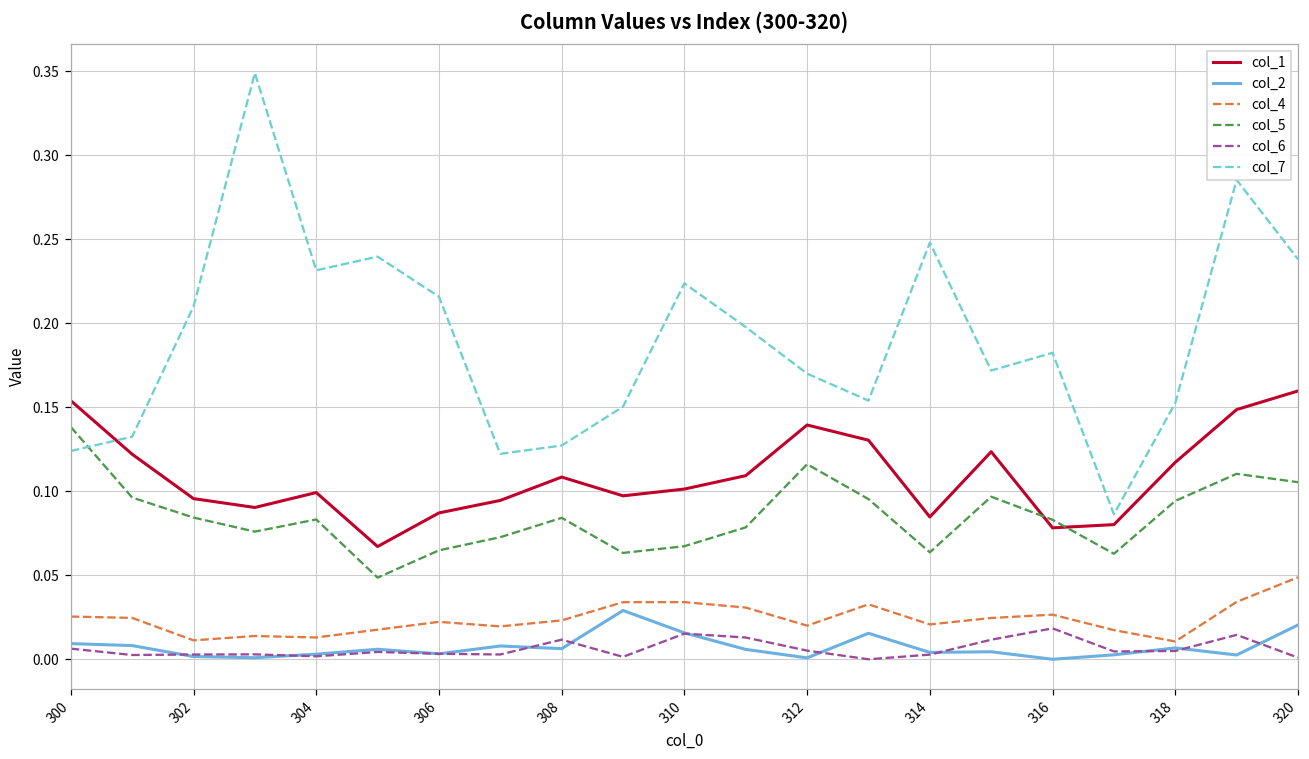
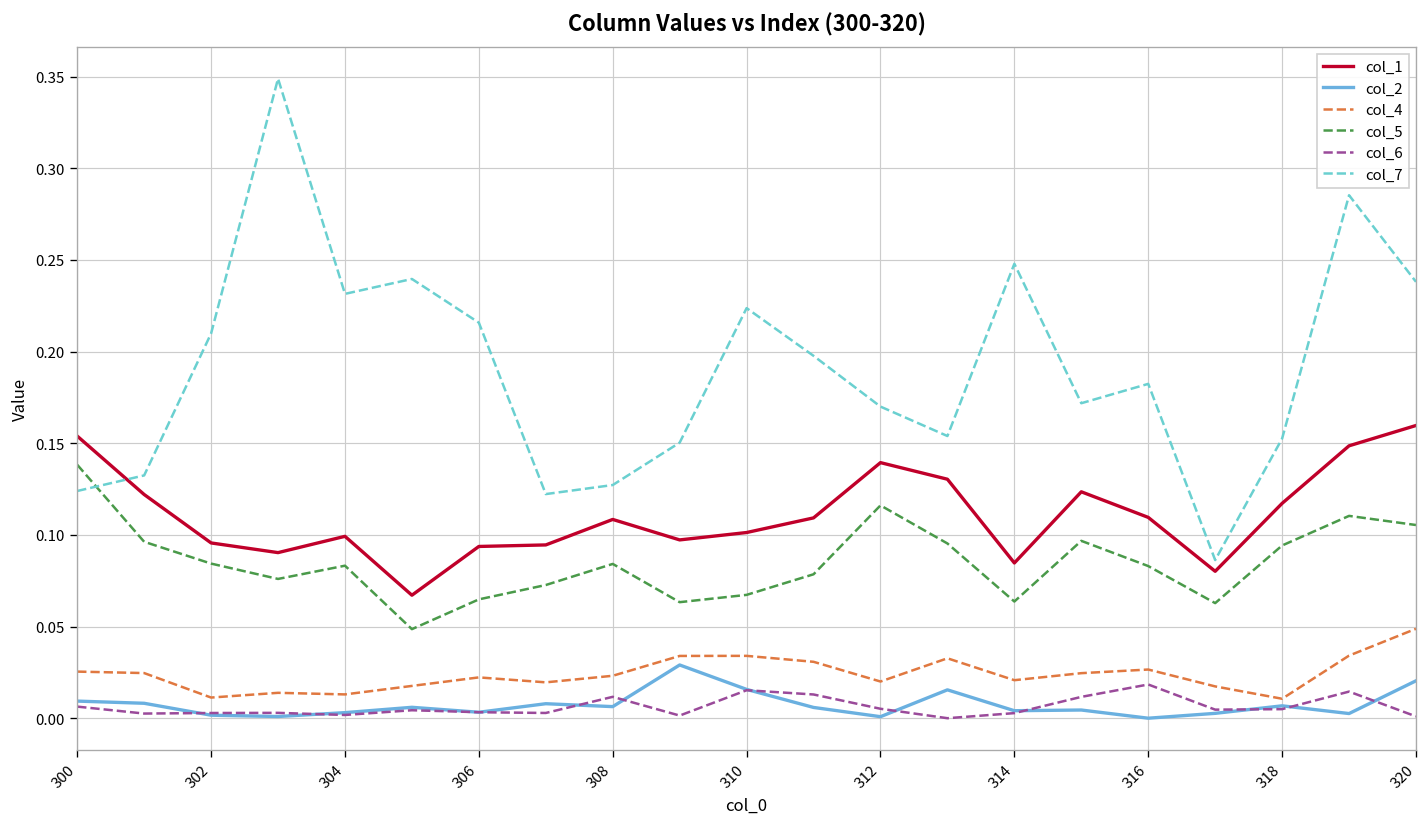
col_1, 306: 0.087 -> 0.094
col_1, 316: 0.078 -> 0.110
